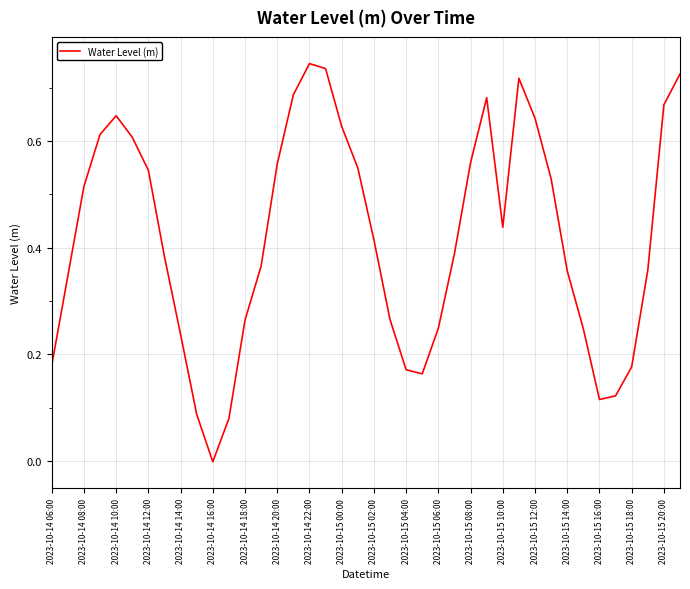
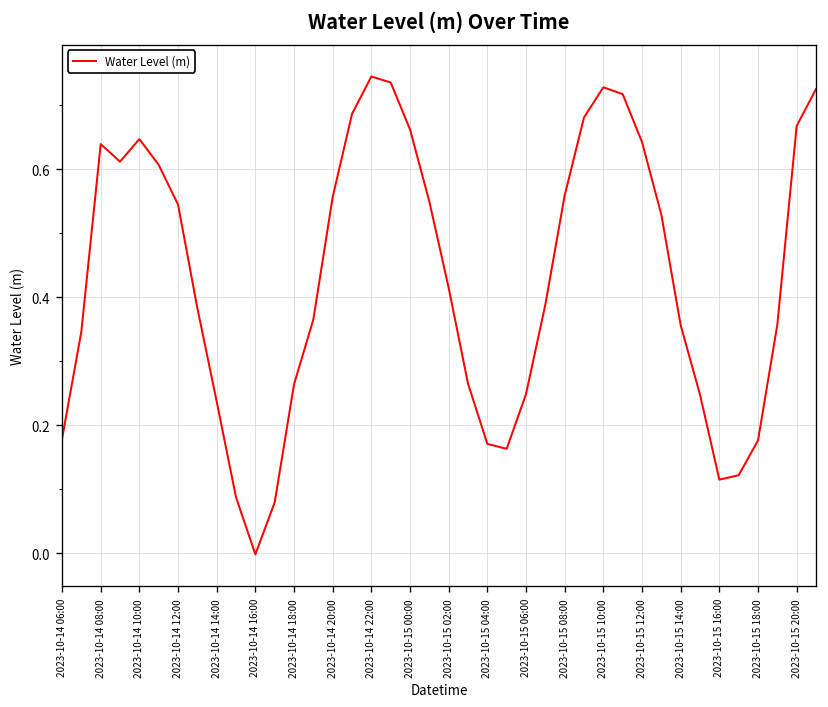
2023-10-14 08:00: 0.51 -> 0.64
2023-10-15 00:00: 0.63 -> 0.66
2023-10-15 10:00: 0.44 -> 0.73
